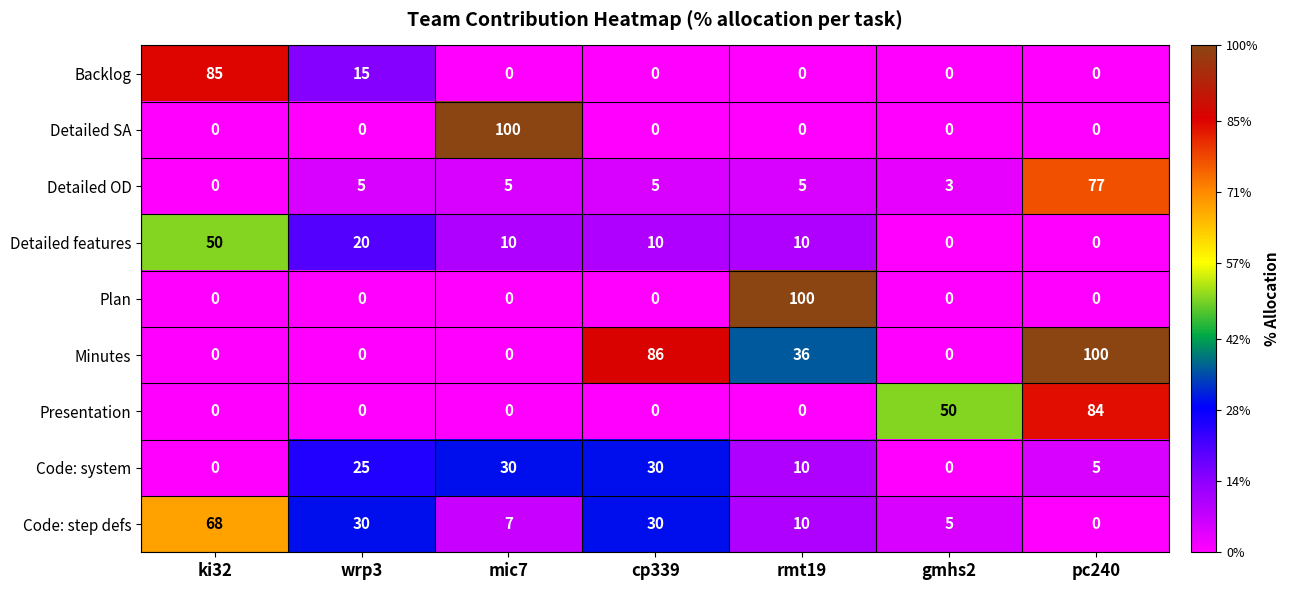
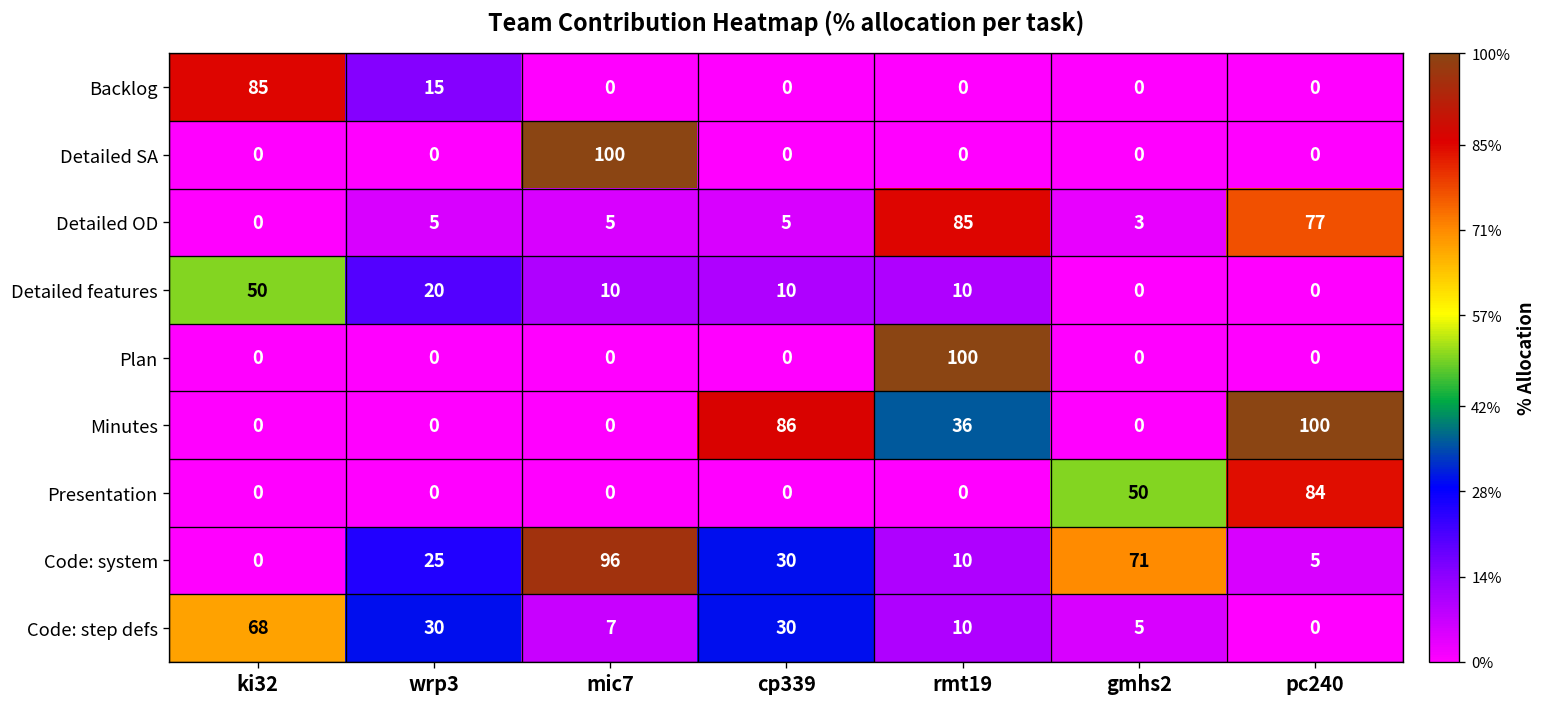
Detailed OD, rmt19: 5 -> 85
Code: system, mic7: 30 -> 96
Code: system, gmhs2: 0 -> 71
